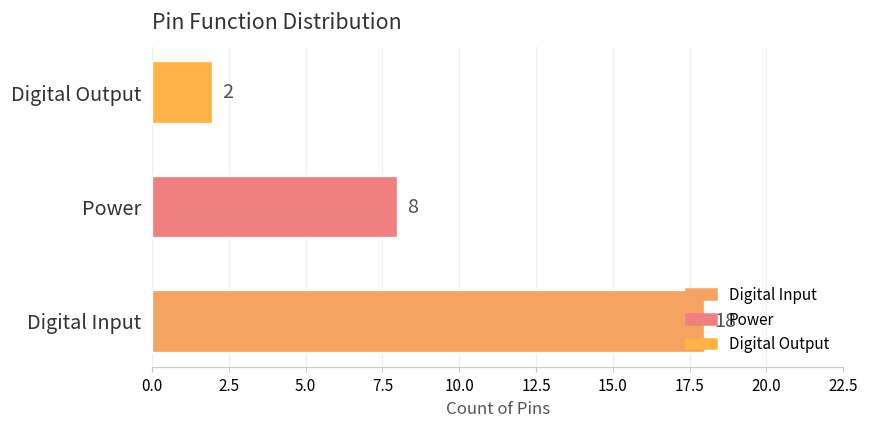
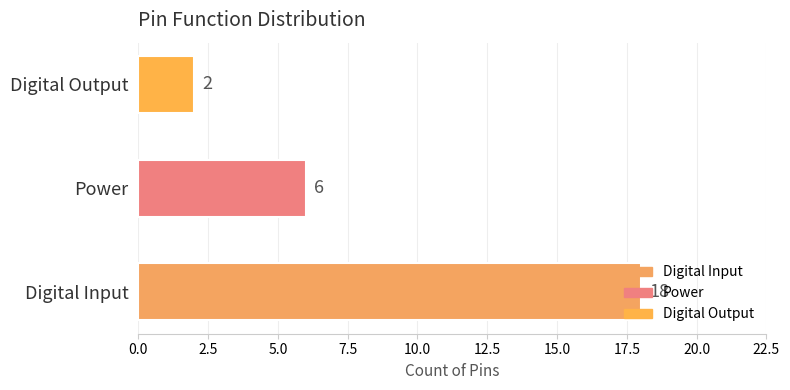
Power: 8 -> 6
